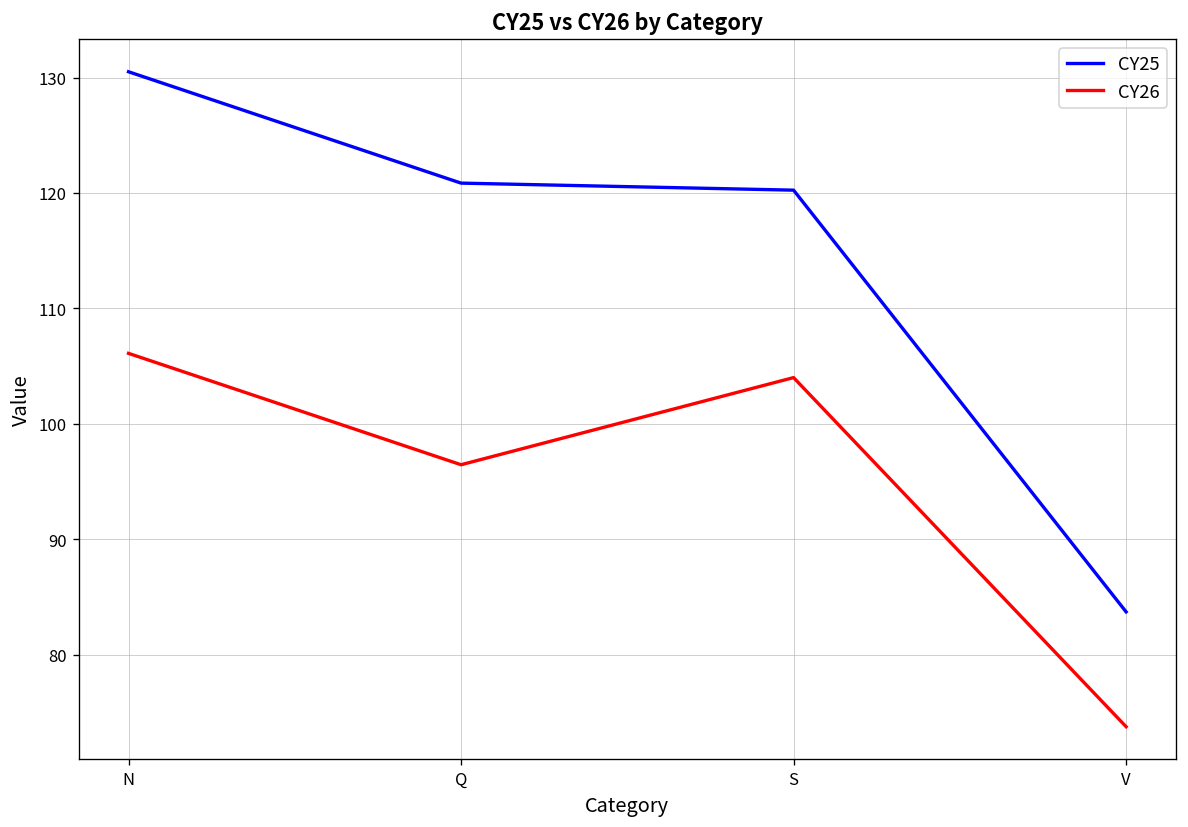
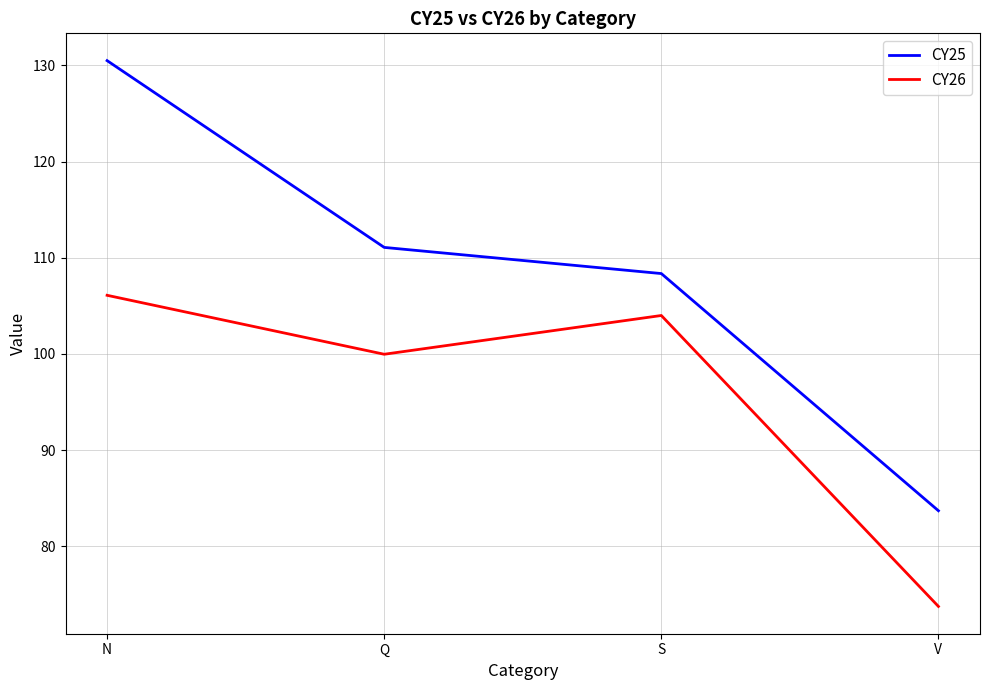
CY25, Q: 121 -> 111
CY26, Q: 96 -> 100
CY25, S: 120 -> 108
